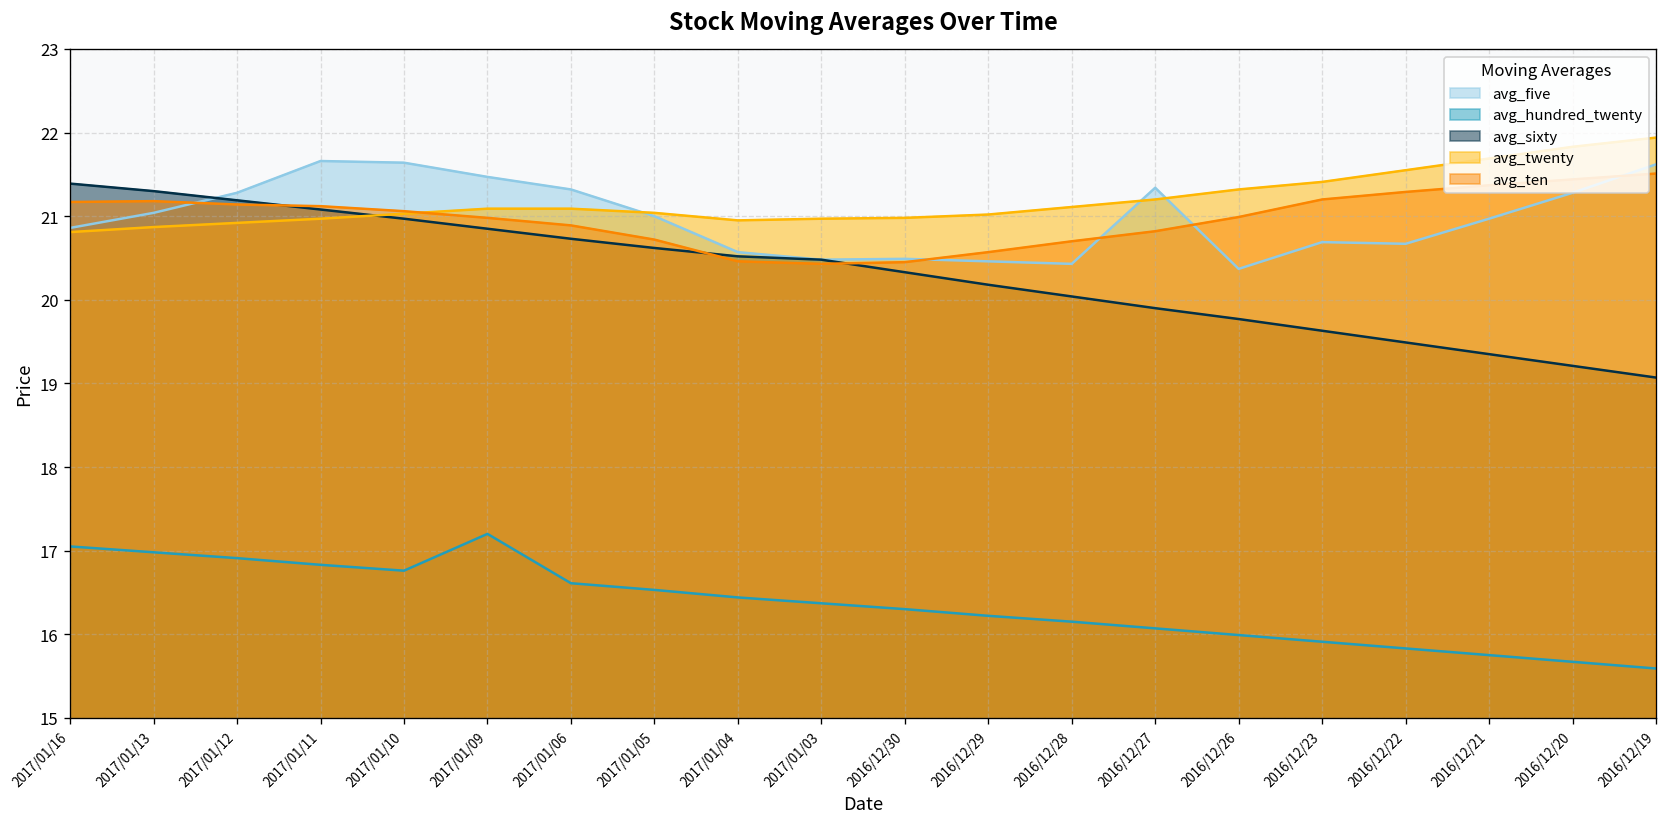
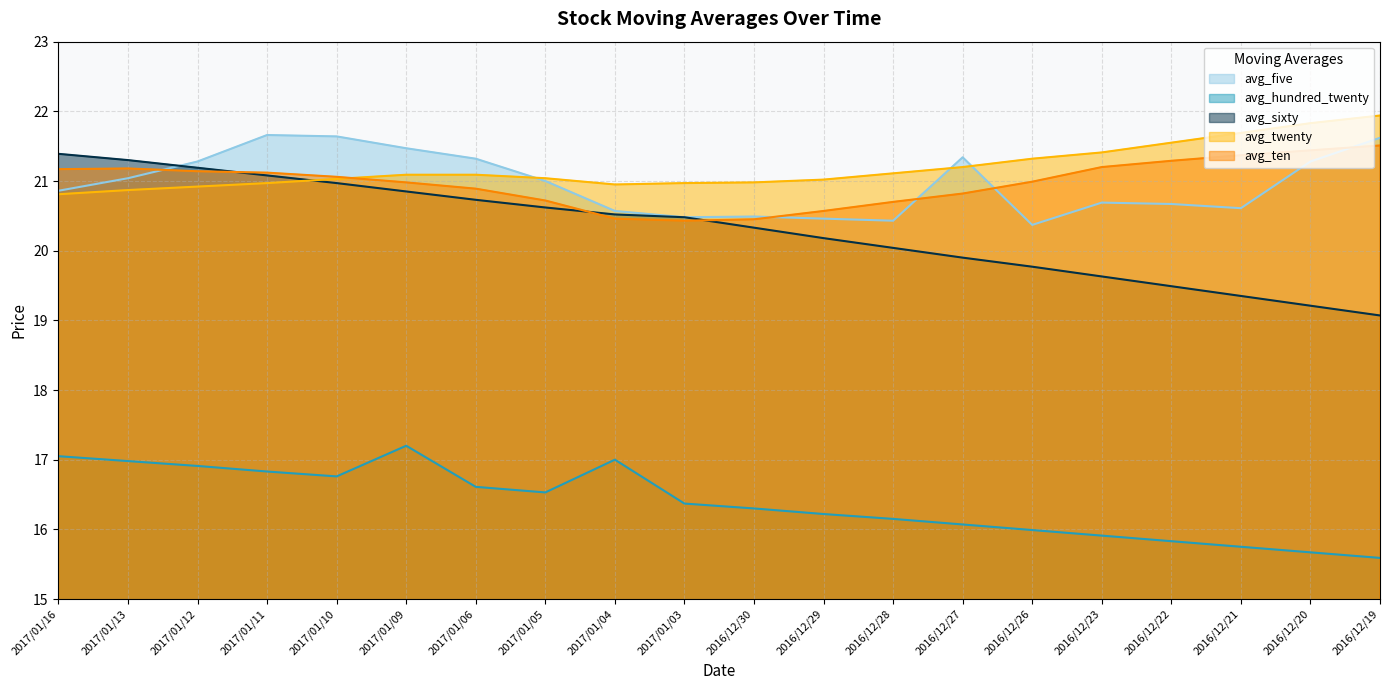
avg_hundred_twenty, 2017/01/04: 16.4 -> 17.0
avg_five, 2016/12/21: 21.0 -> 20.6
